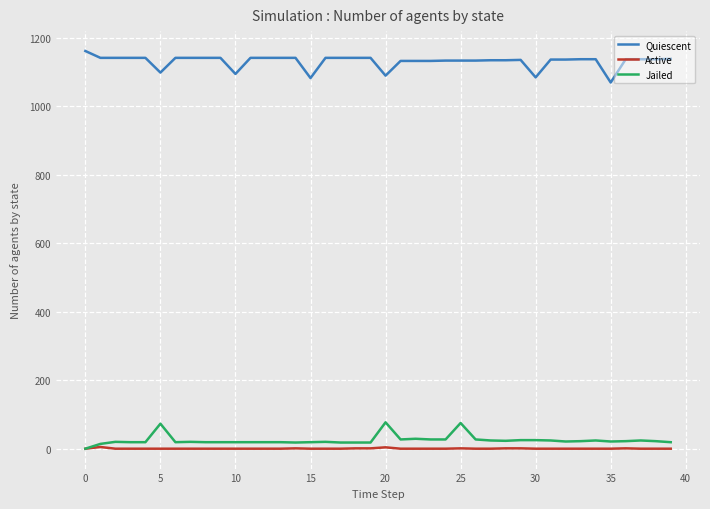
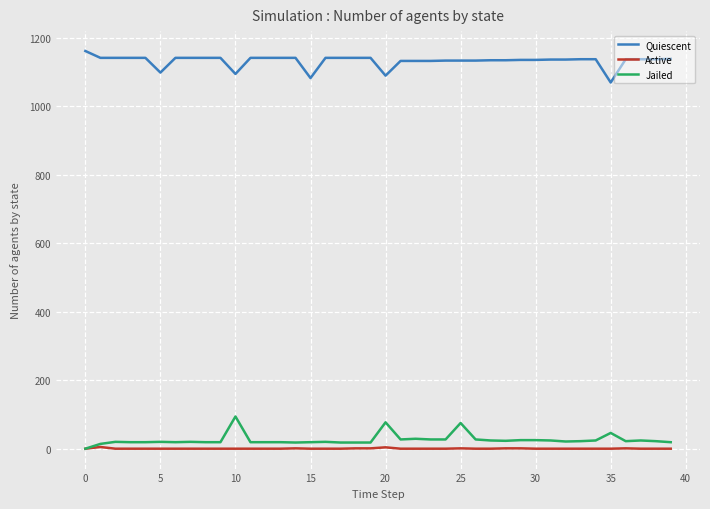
Jailed, 5: 70 -> 20
Jailed, 10: 20 -> 90
Quiescent, 30: 1080 -> 1140
Jailed, 35: 20 -> 50
